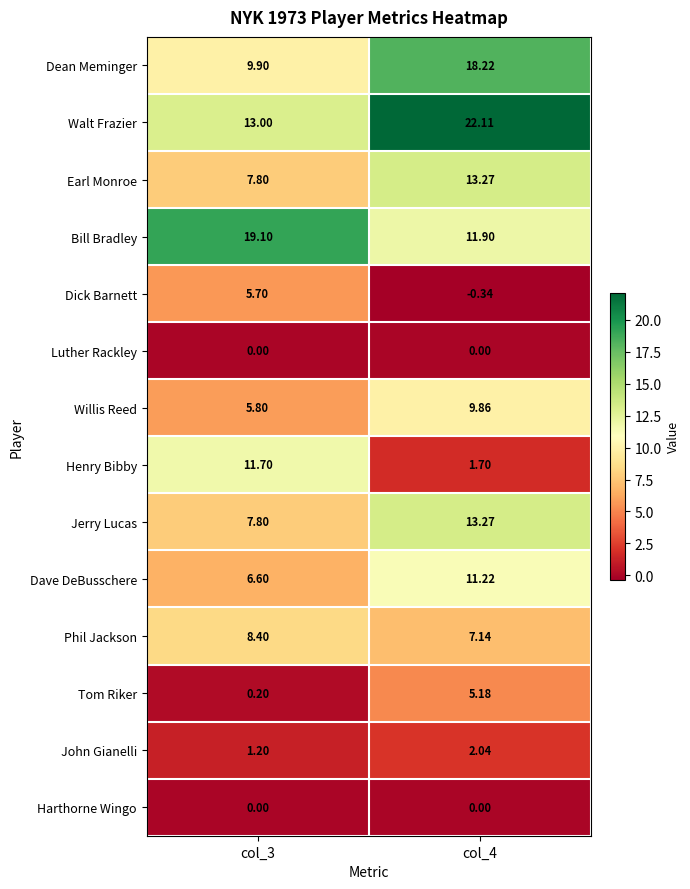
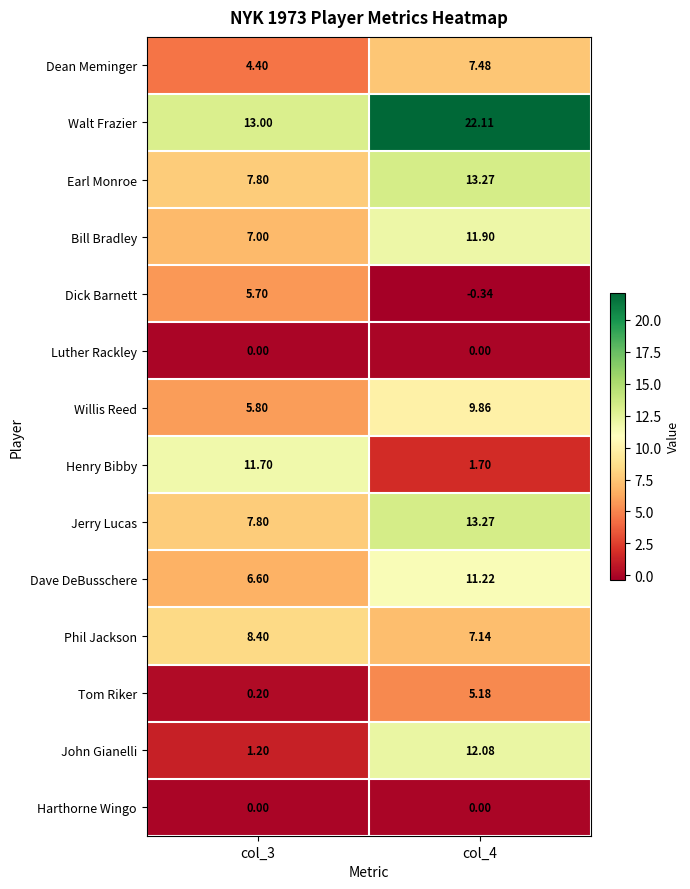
Dean Meminger, col_3: 9.90 -> 4.40
Dean Meminger, col_4: 18.22 -> 7.48
Bill Bradley, col_3: 19.10 -> 7.00
John Gianelli, col_4: 2.04 -> 12.08
